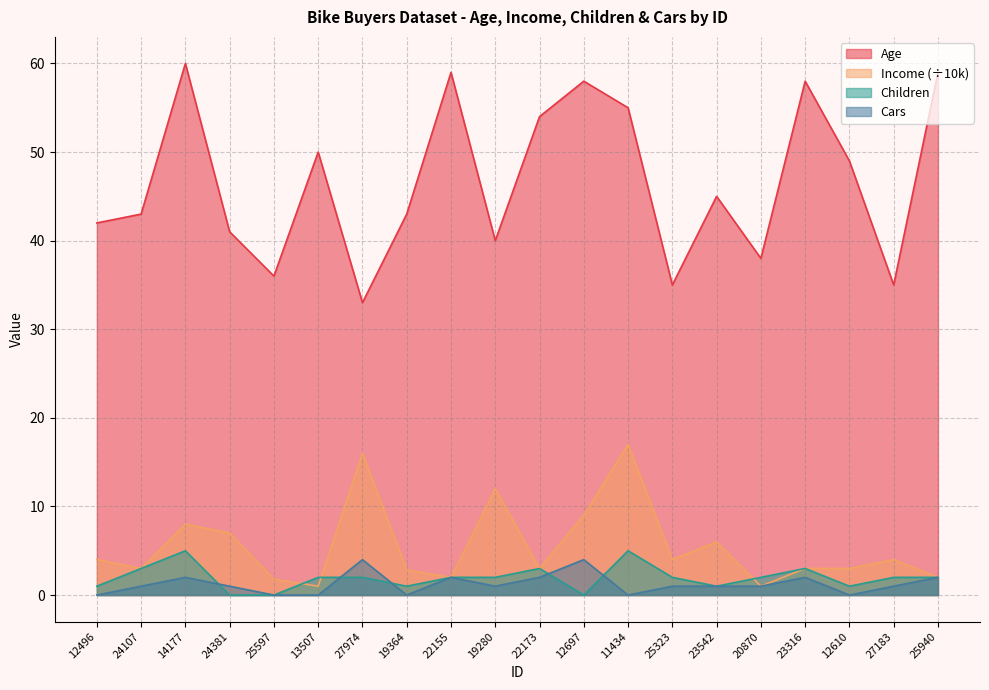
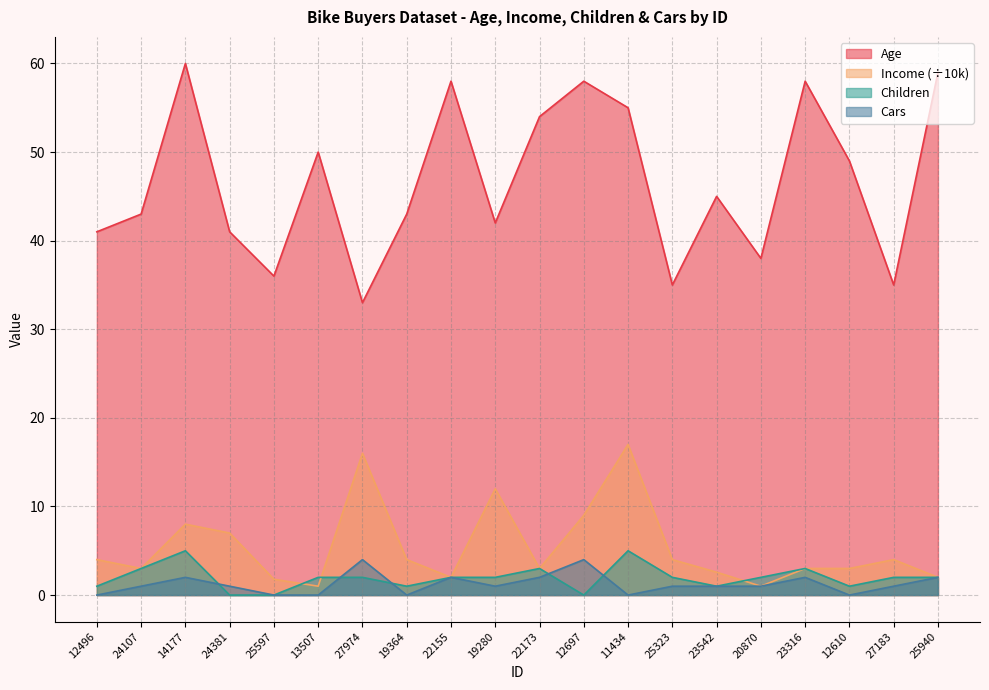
Age, 12496: 42 -> 41
Income (÷10k), 19364: 3 -> 4
Age, 22155: 59 -> 58
Age, 19280: 40 -> 42
Income (÷10k), 23542: 6 -> 3
